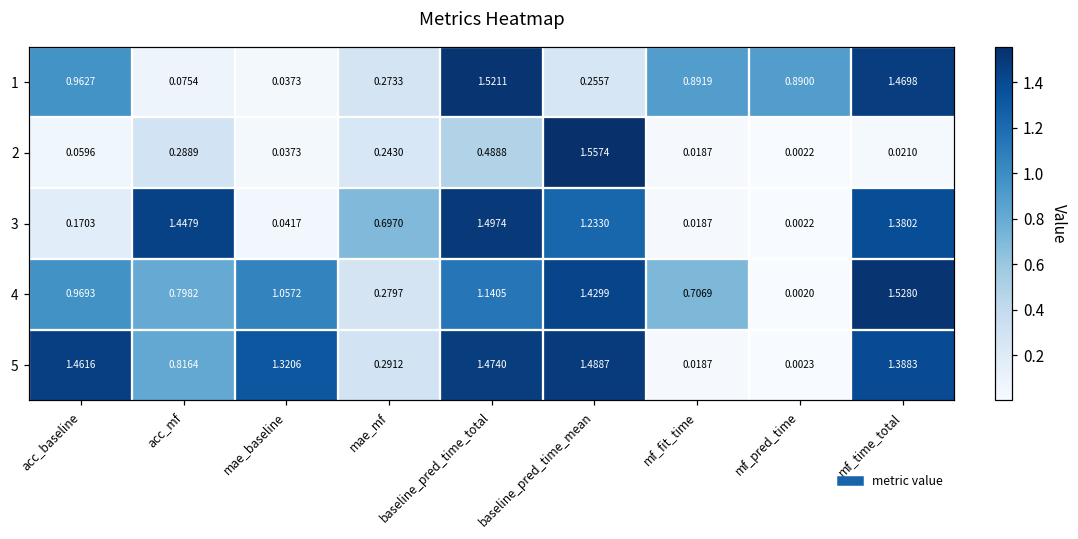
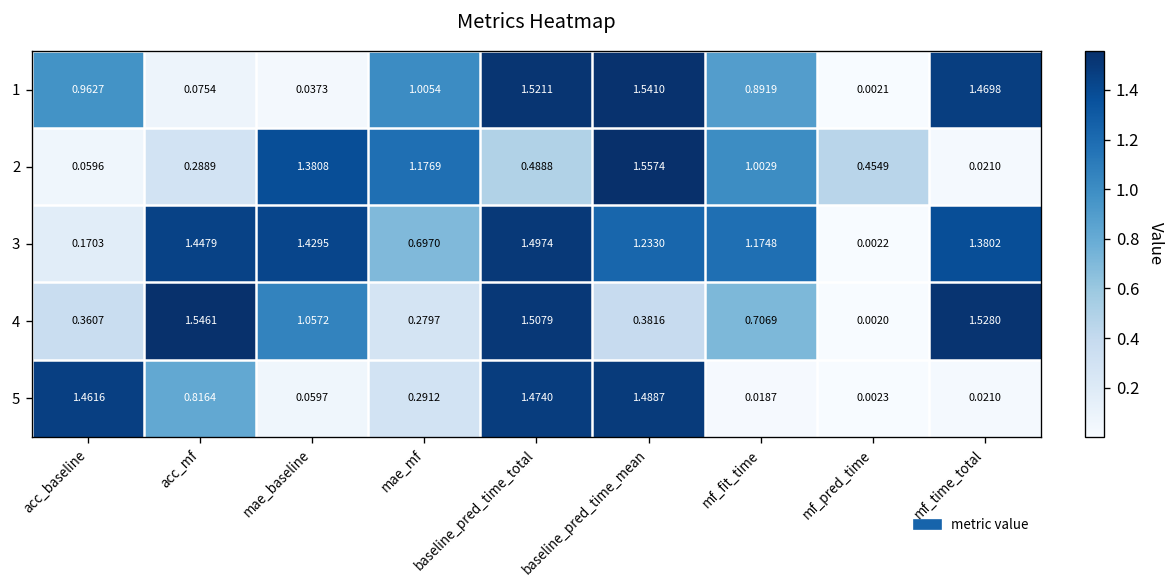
1, mae_mf: 0.2733 -> 1.0054
1, baseline_pred_time_mean: 0.2557 -> 1.5410
1, mf_pred_time: 0.8900 -> 0.0021
2, mae_baseline: 0.0373 -> 1.3808
2, mae_mf: 0.2430 -> 1.1769
2, mf_fit_time: 0.0187 -> 1.0029
2, mf_pred_time: 0.0022 -> 0.4549
3, mae_baseline: 0.0417 -> 1.4295
3, mf_fit_time: 0.0187 -> 1.1748
4, acc_baseline: 0.9693 -> 0.3607
4, acc_mf: 0.7982 -> 1.5461
4, baseline_pred_time_total: 1.1405 -> 1.5079
4, baseline_pred_time_mean: 1.4299 -> 0.3816
5, mae_baseline: 1.3206 -> 0.0597
5, mf_time_total: 1.3883 -> 0.0210
